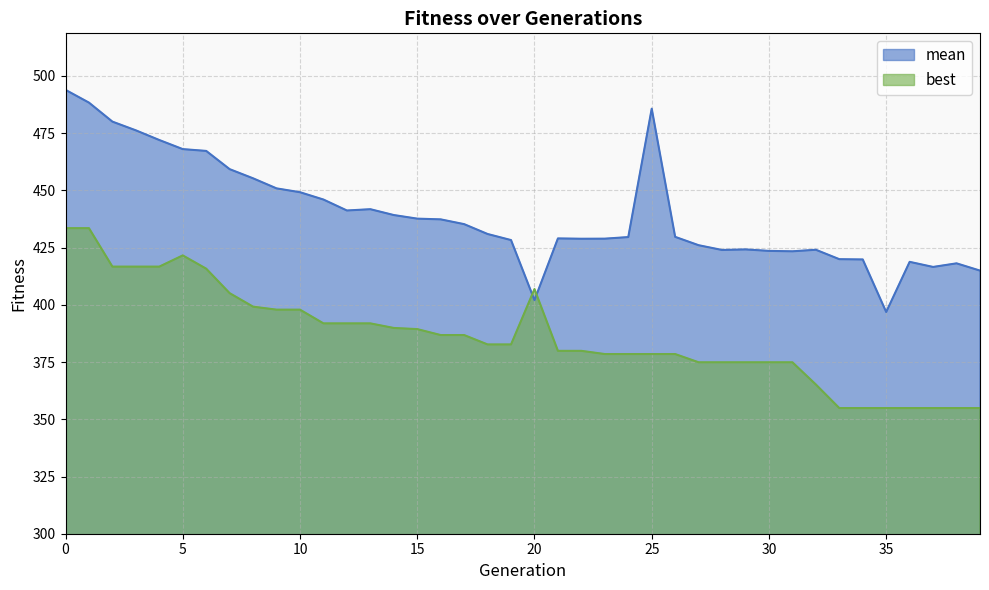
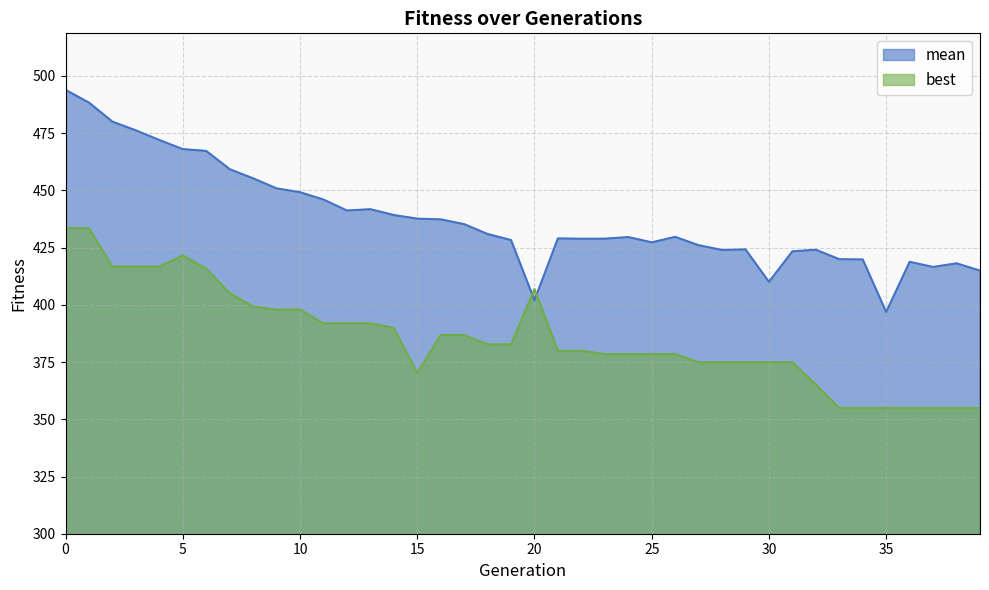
best, 15: 389 -> 370
mean, 25: 486 -> 427
mean, 30: 424 -> 410
